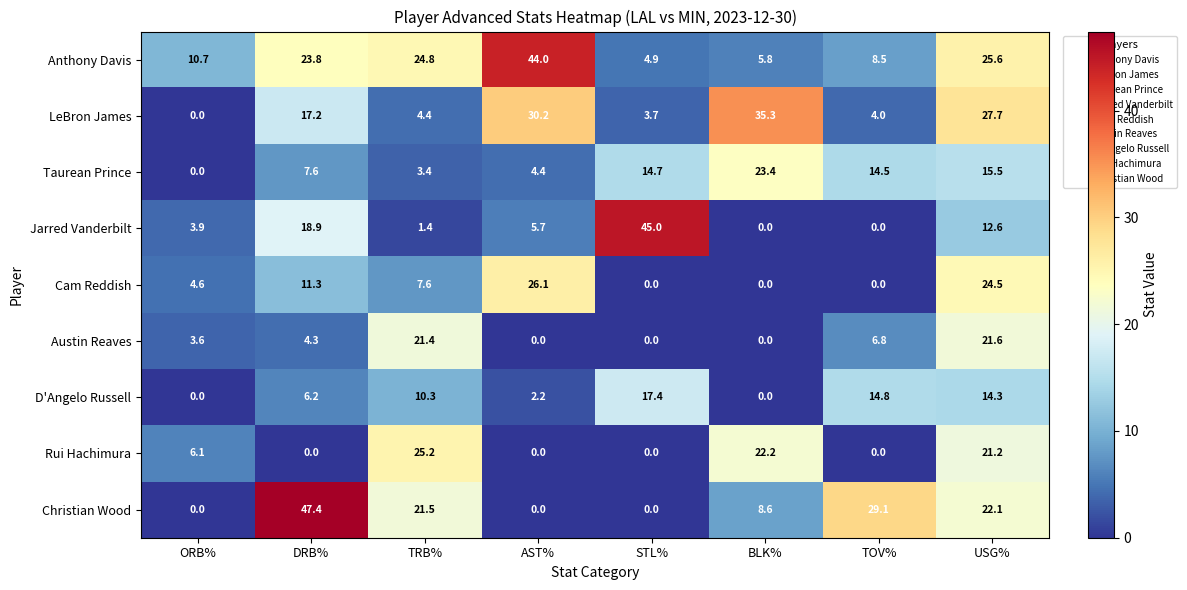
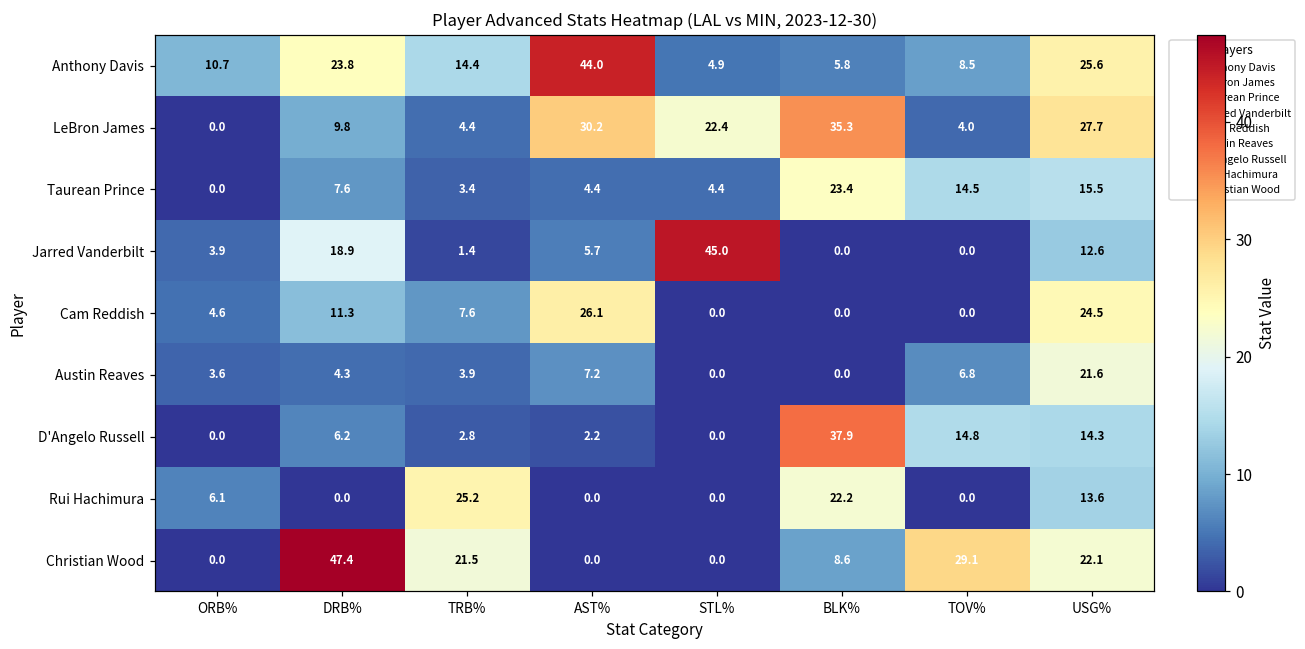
Anthony Davis, TRB%: 24.8 -> 14.4
LeBron James, DRB%: 17.2 -> 9.8
LeBron James, STL%: 3.7 -> 22.4
Taurean Prince, STL%: 14.7 -> 4.4
Austin Reaves, TRB%: 21.4 -> 3.9
Austin Reaves, AST%: 0.0 -> 7.2
D'Angelo Russell, TRB%: 10.3 -> 2.8
D'Angelo Russell, STL%: 17.4 -> 0.0
D'Angelo Russell, BLK%: 0.0 -> 37.9
Rui Hachimura, USG%: 21.2 -> 13.6
